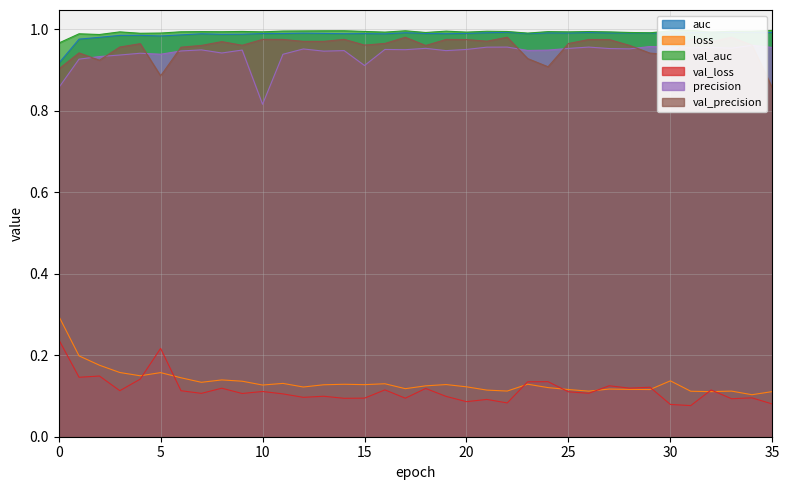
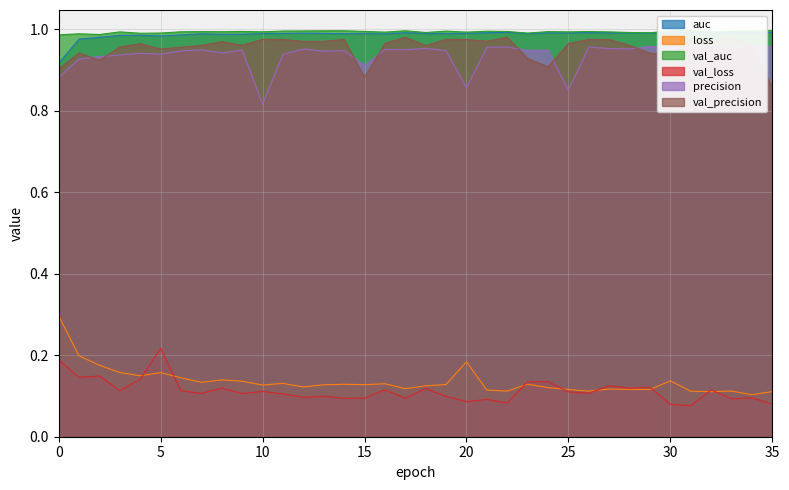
val_auc, 0: 0.97 -> 0.99
val_loss, 0: 0.24 -> 0.19
precision, 0: 0.86 -> 0.88
val_precision, 5: 0.89 -> 0.95
val_precision, 15: 0.96 -> 0.88
loss, 20: 0.12 -> 0.18
precision, 20: 0.95 -> 0.86
precision, 25: 0.95 -> 0.85
